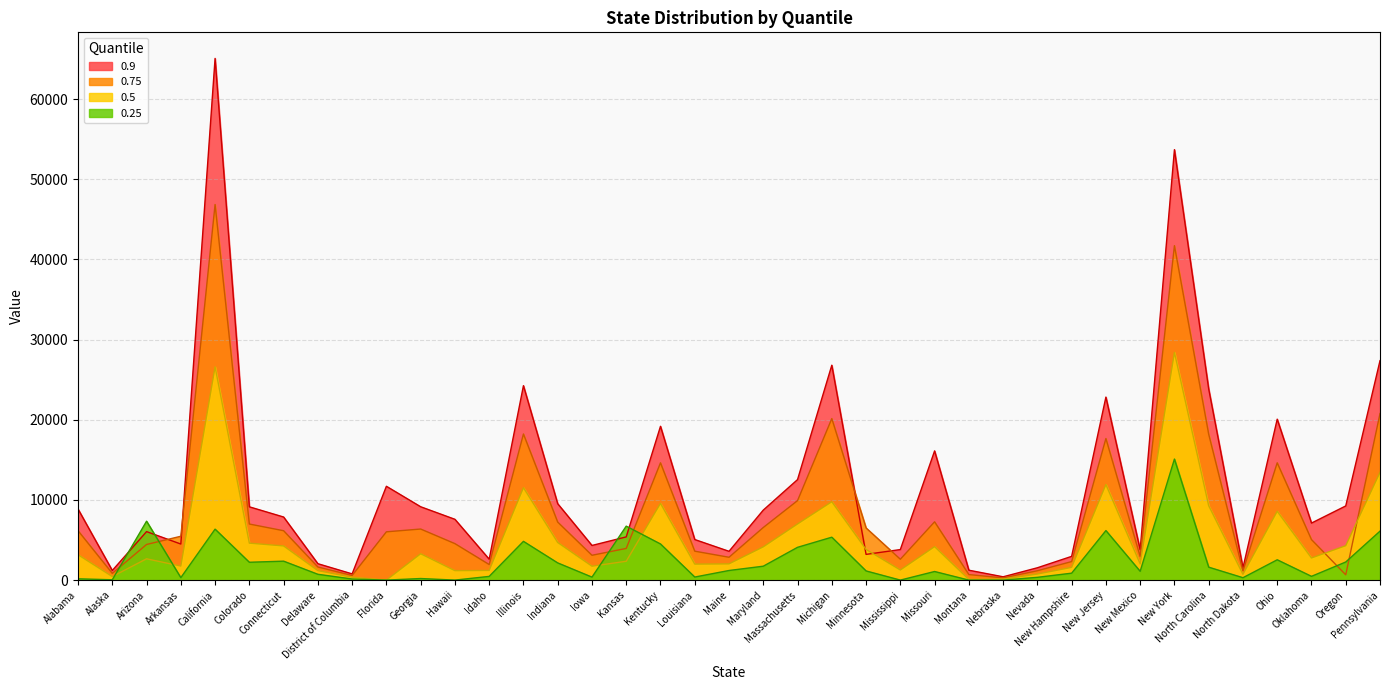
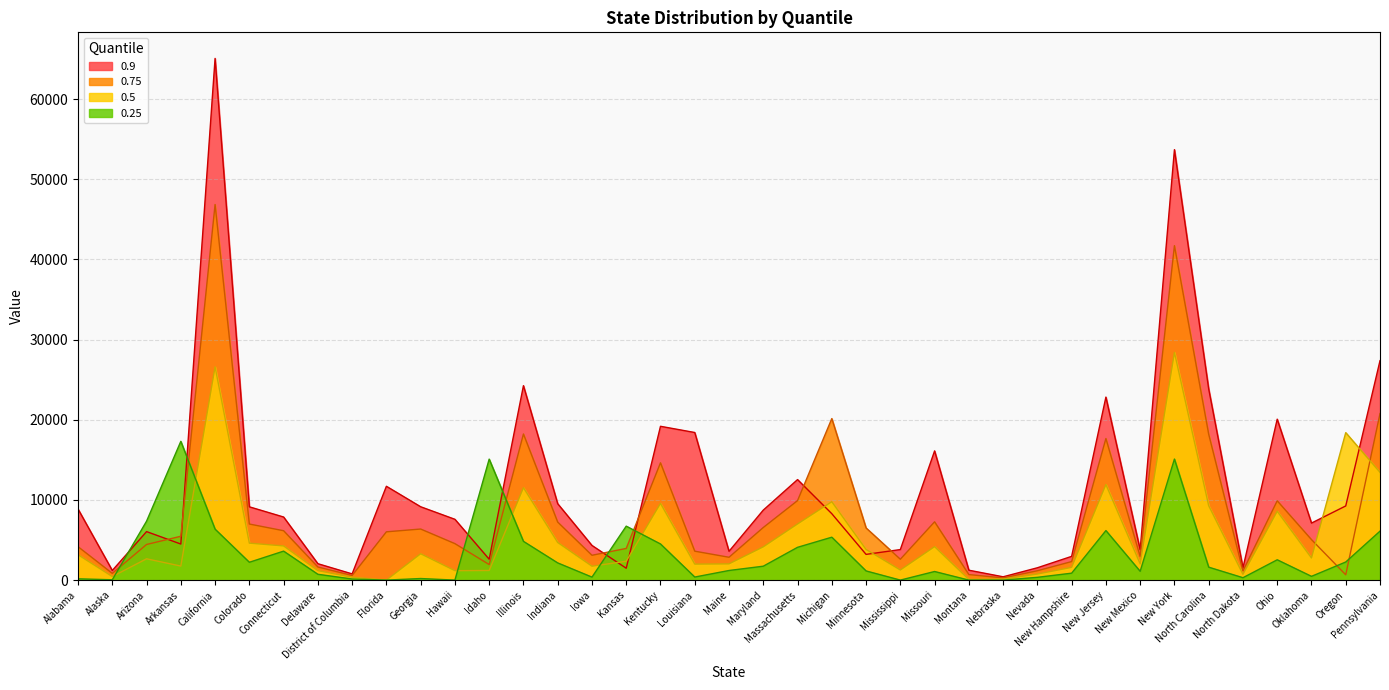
0.75, Alabama: 6000 -> 4000
0.25, Arkansas: 0 -> 17000
0.25, Connecticut: 2000 -> 4000
0.25, Idaho: 0 -> 15000
0.9, Kansas: 5000 -> 1000
0.9, Louisiana: 5000 -> 18000
0.9, Michigan: 27000 -> 8000
0.75, Ohio: 15000 -> 10000
0.5, Oregon: 4000 -> 18000
